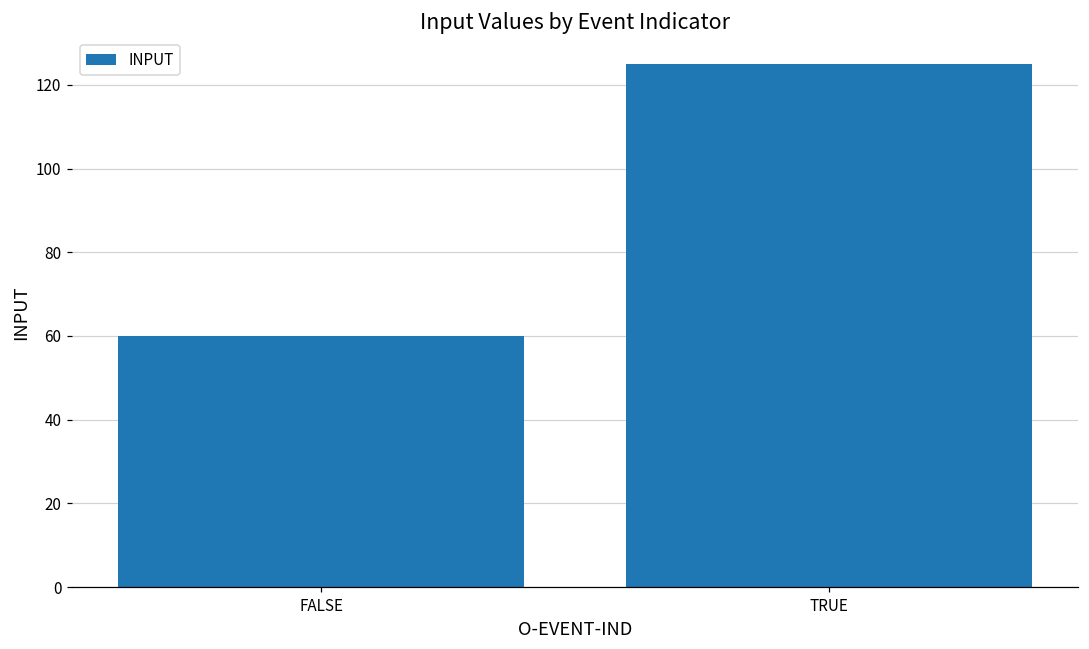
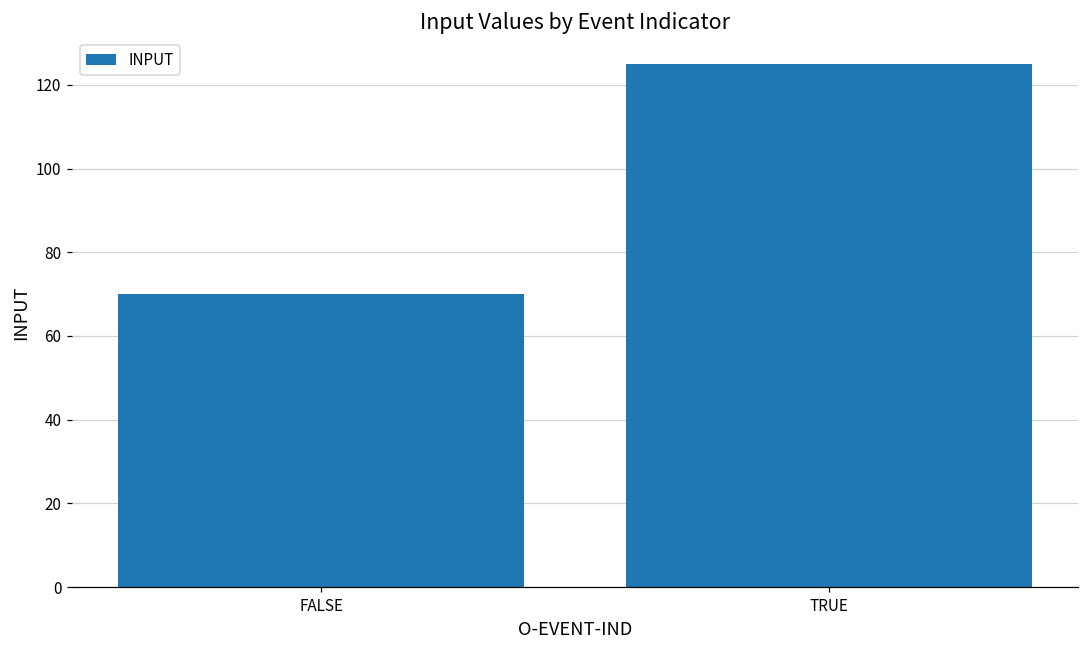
FALSE: 60 -> 70
